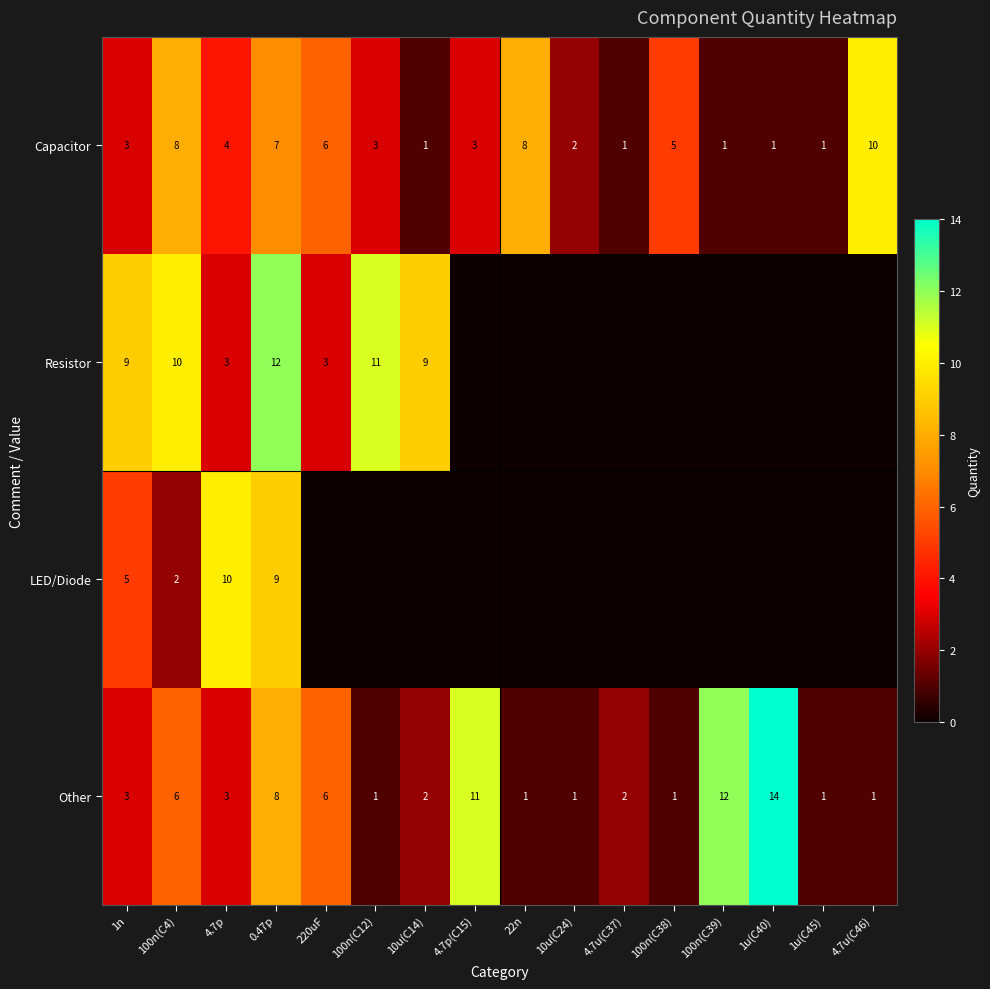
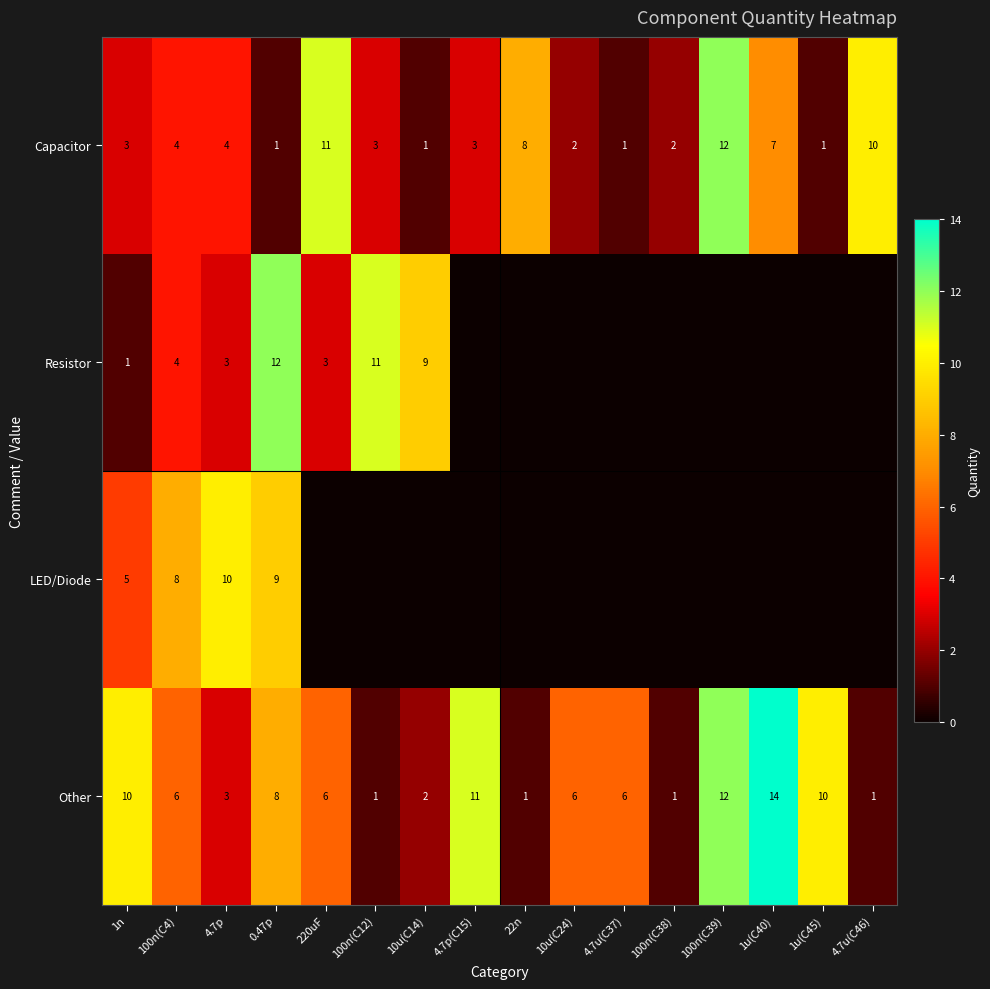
Capacitor, 100n(C4): 8 -> 4
Capacitor, 0.47p: 7 -> 1
Capacitor, 220uF: 6 -> 11
Capacitor, 100n(C38): 5 -> 2
Capacitor, 100n(C39): 1 -> 12
Capacitor, 1u(C40): 1 -> 7
Resistor, 1n: 9 -> 1
Resistor, 100n(C4): 10 -> 4
LED/Diode, 100n(C4): 2 -> 8
Other, 1n: 3 -> 10
Other, 10u(C24): 1 -> 6
Other, 4.7u(C37): 2 -> 6
Other, 1u(C45): 1 -> 10
